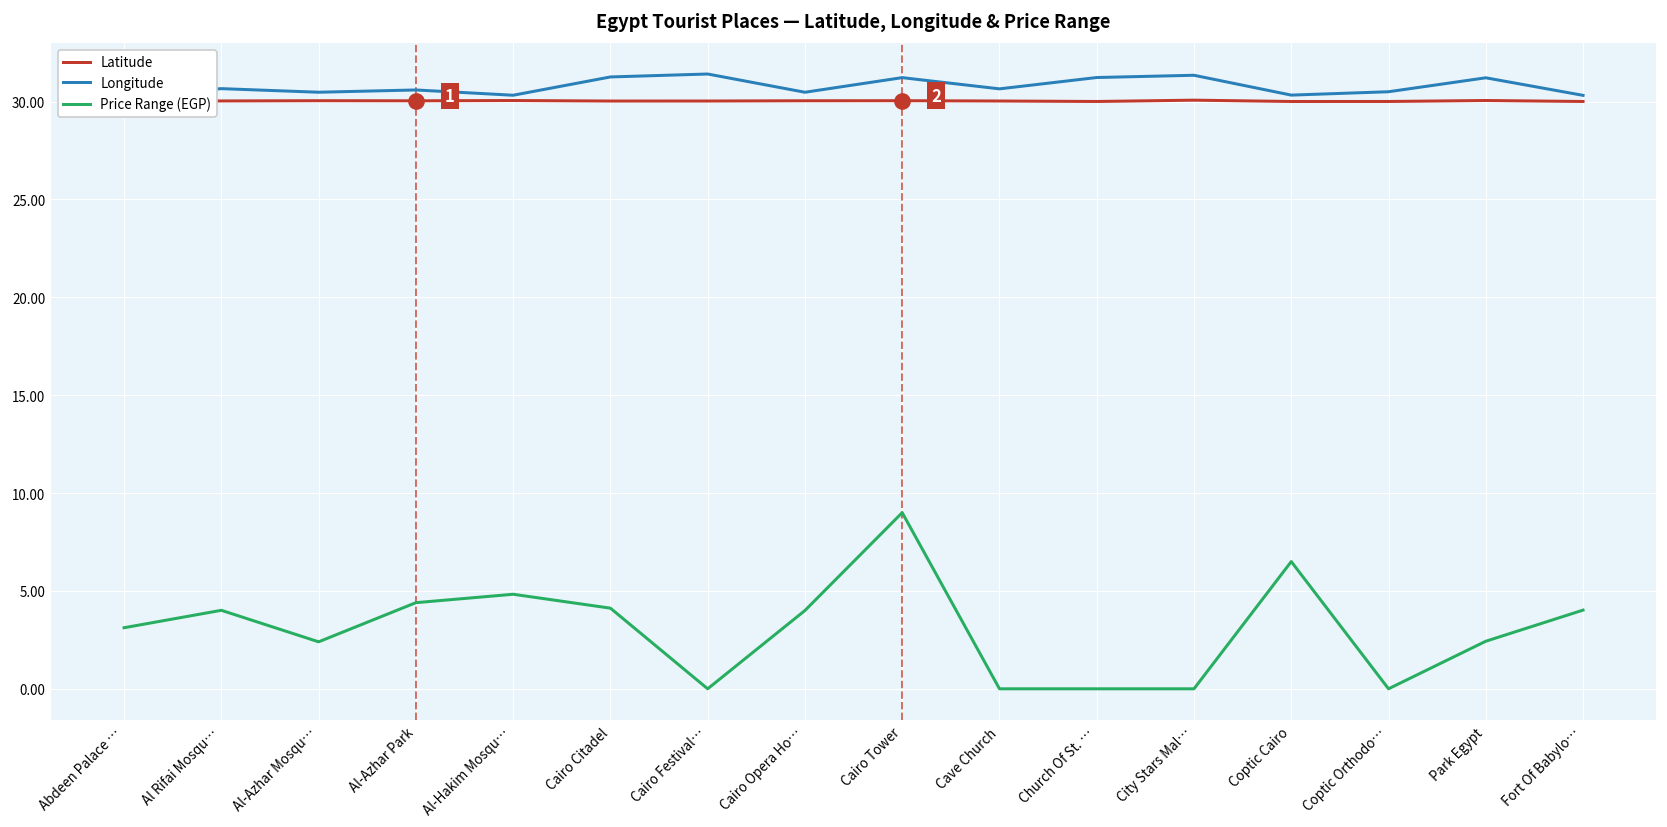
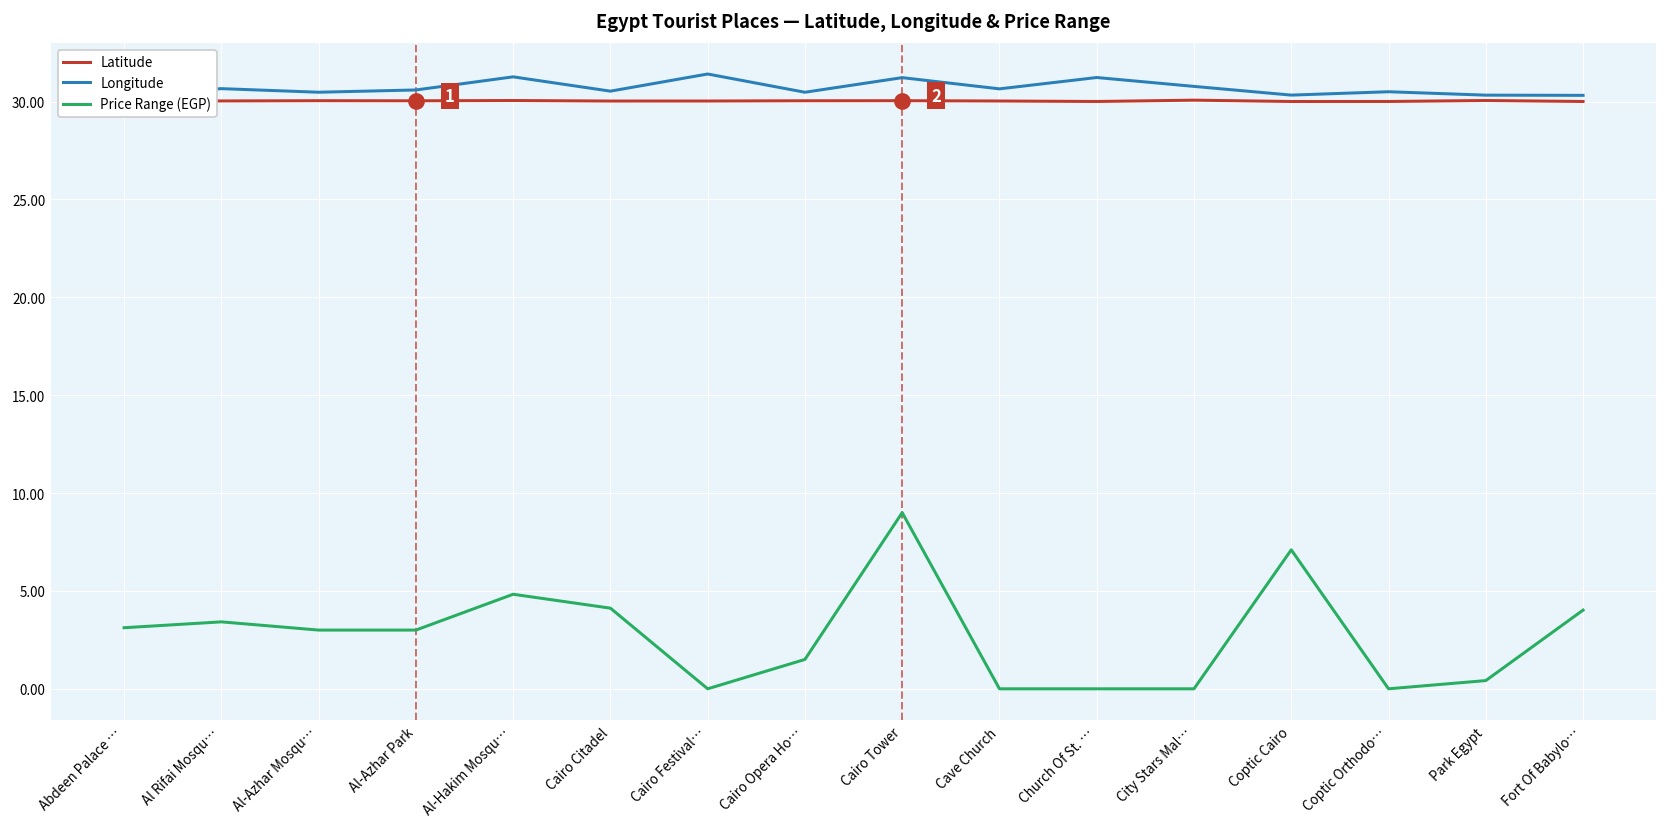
Price Range (EGP), Al Rifai Mosqu…: 4.0 -> 3.4
Price Range (EGP), Al-Azhar Mosqu…: 2.4 -> 3.0
Price Range (EGP), Al-Azhar Park: 4.4 -> 3.0
Longitude, Al-Hakim Mosqu…: 30.3 -> 31.3
Longitude, Cairo Citadel: 31.3 -> 30.5
Price Range (EGP), Cairo Opera Ho…: 4.0 -> 1.5
Longitude, City Stars Mal…: 31.3 -> 30.8
Price Range (EGP), Coptic Cairo: 6.5 -> 7.1
Longitude, Park Egypt: 31.2 -> 30.3
Price Range (EGP), Park Egypt: 2.4 -> 0.4
